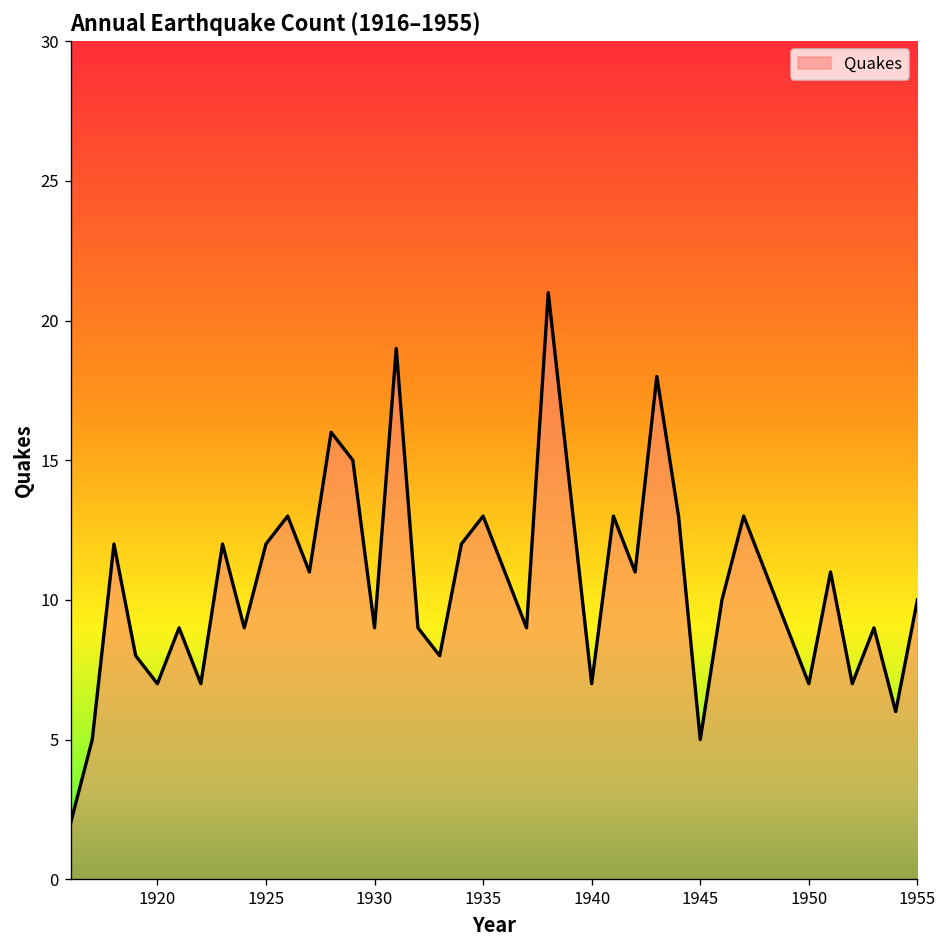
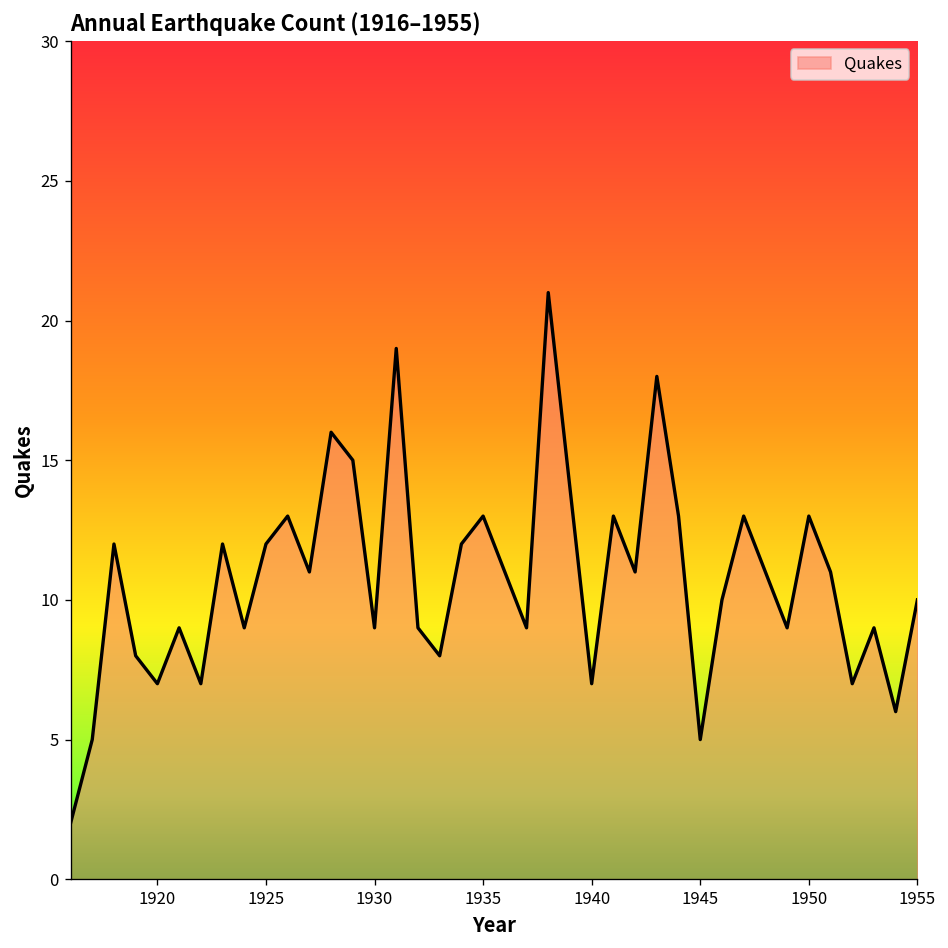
1950: 7 -> 13
